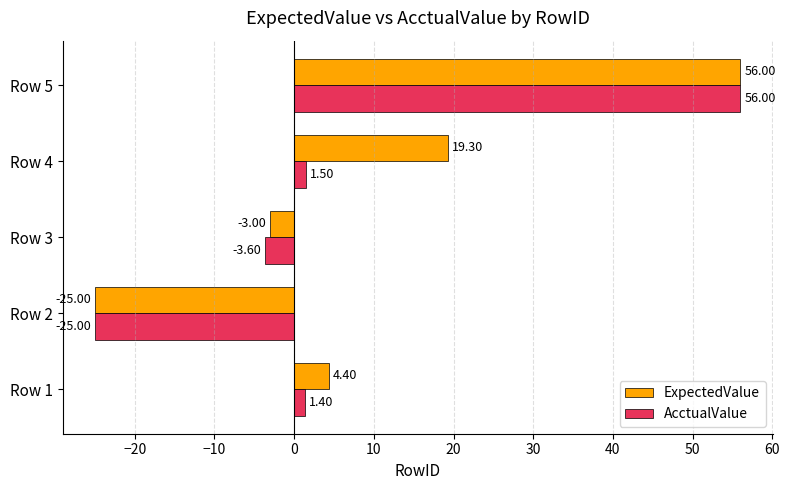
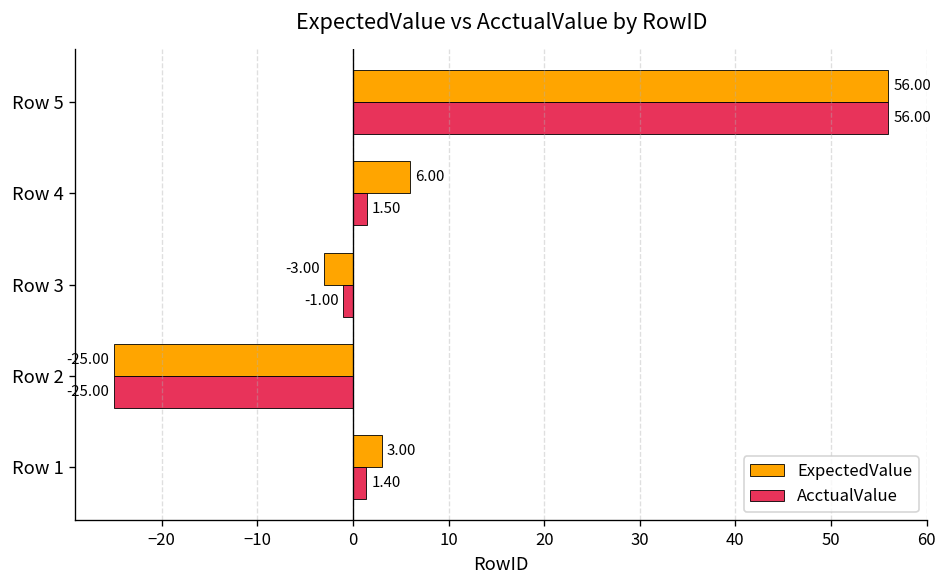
ExpectedValue, Row 4: 19.30 -> 6.00
AcctualValue, Row 3: -3.60 -> -1.00
ExpectedValue, Row 1: 4.40 -> 3.00
